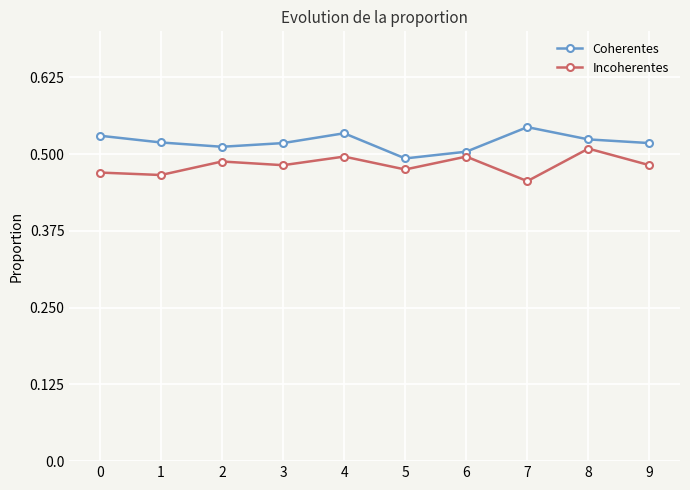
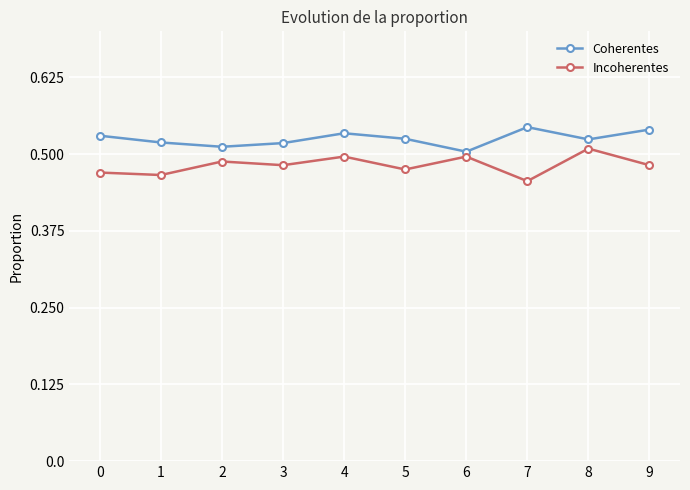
Coherentes, 5: 0.49 -> 0.53
Coherentes, 9: 0.52 -> 0.54
